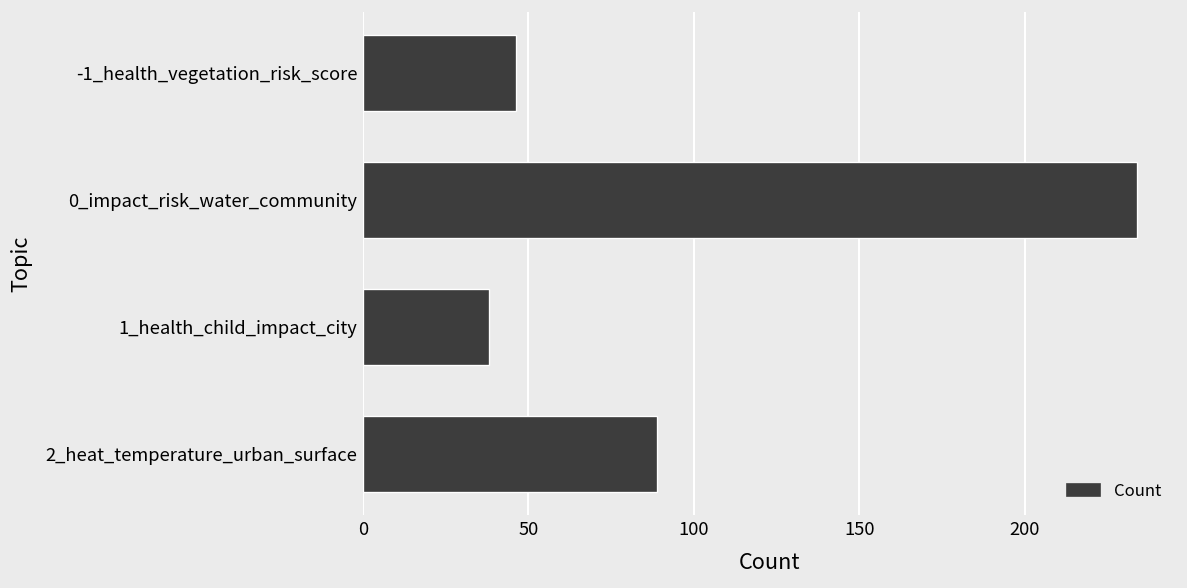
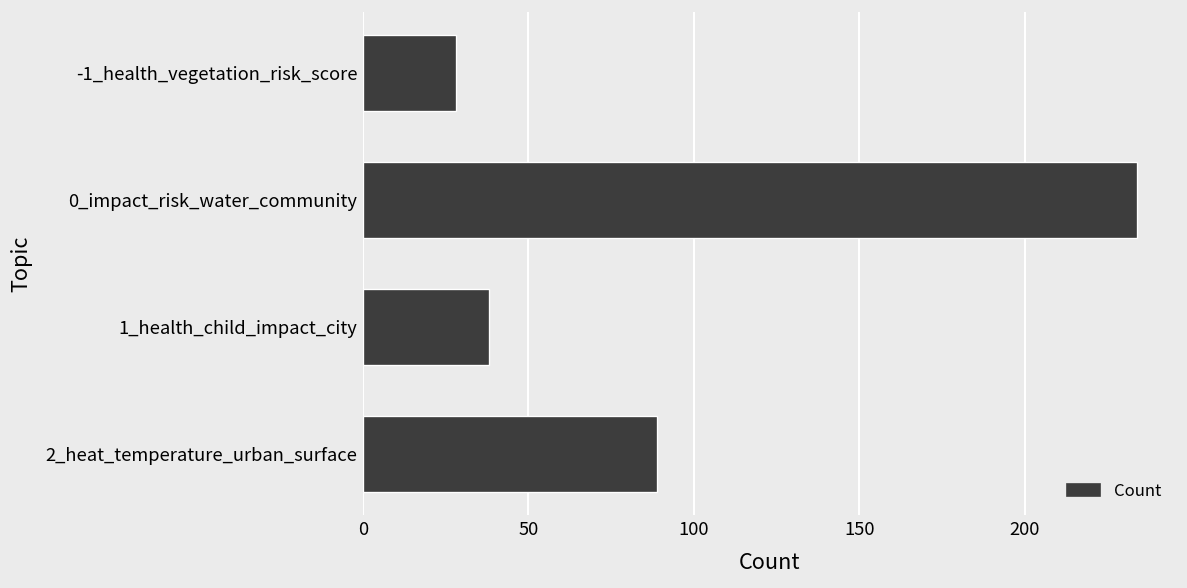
-1_health_vegetation_risk_score: 46 -> 28
